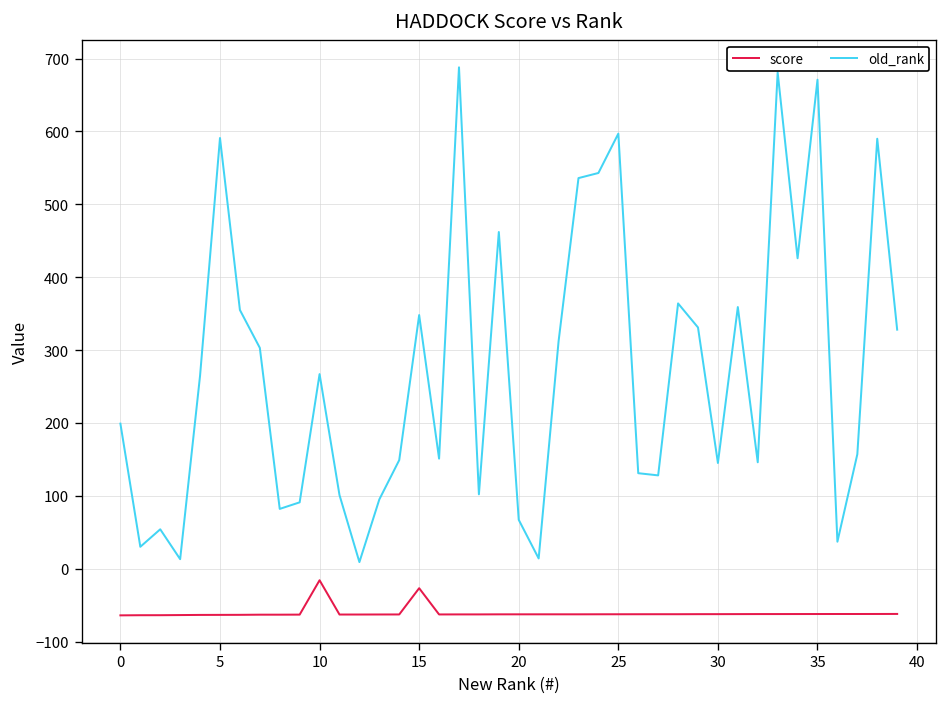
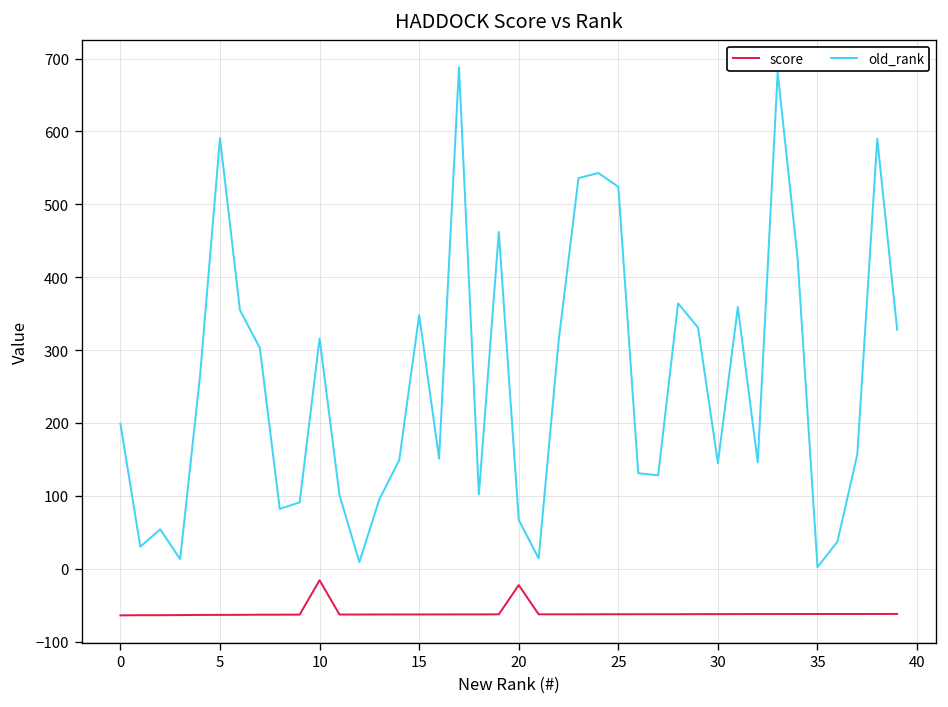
old_rank, 10: 270 -> 320
score, 15: -30 -> -60
score, 20: -60 -> -20
old_rank, 25: 600 -> 520
old_rank, 35: 670 -> 0
